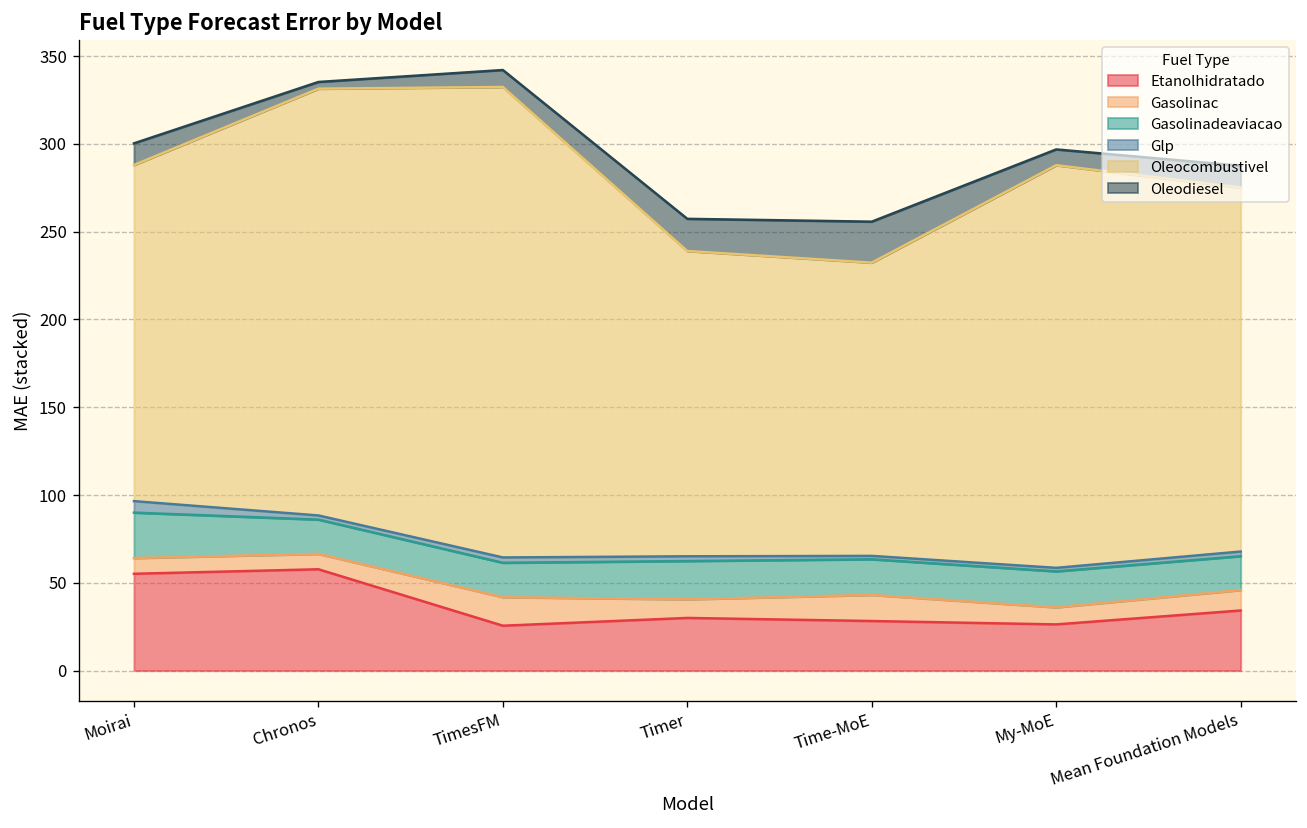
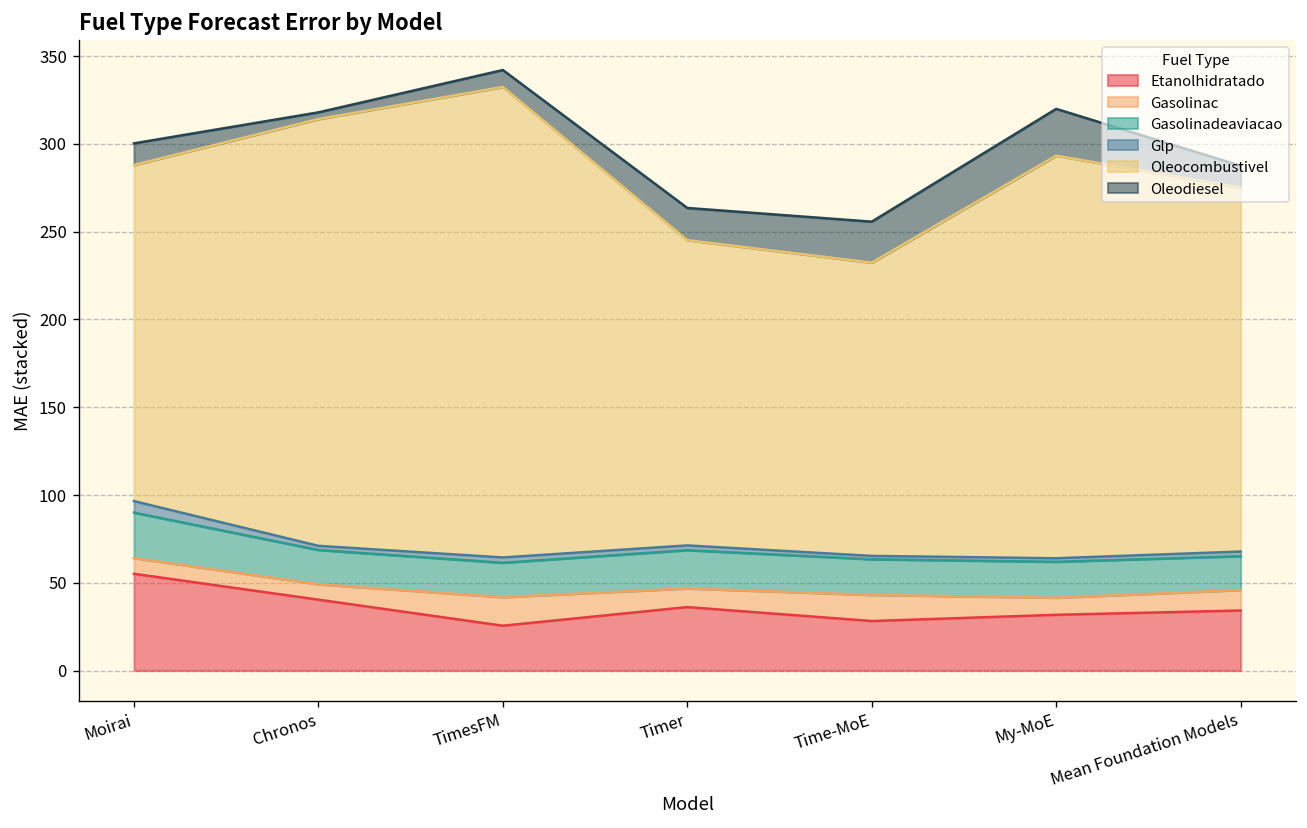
Etanolhidratado, Chronos: 58 -> 40
Etanolhidratado, Timer: 30 -> 36
Etanolhidratado, My-MoE: 26 -> 32
Oleodiesel, My-MoE: 9 -> 27
